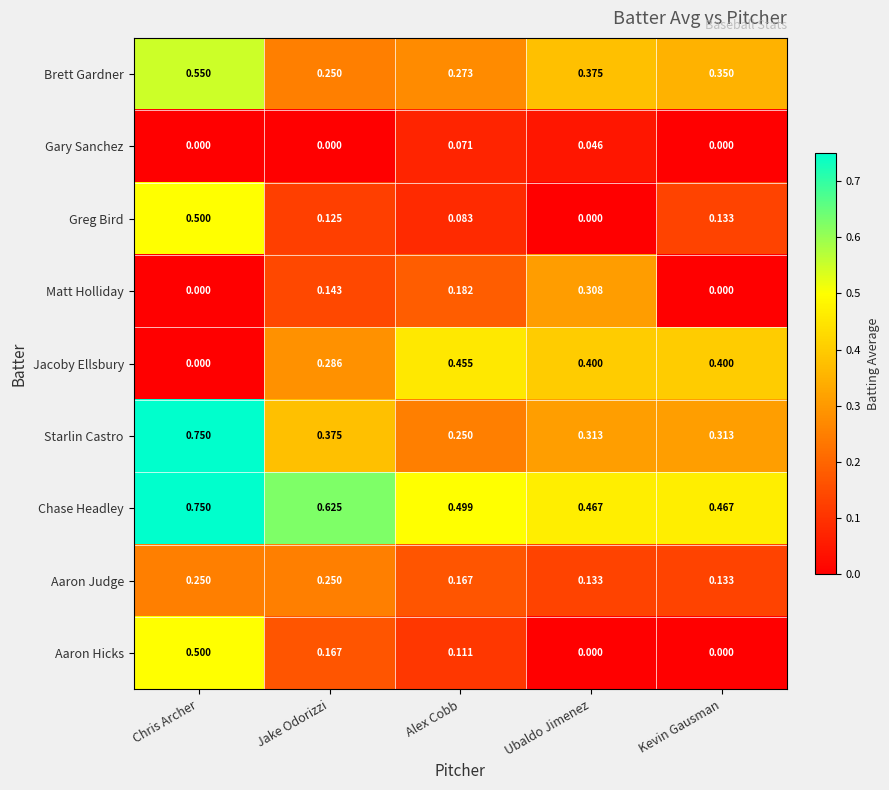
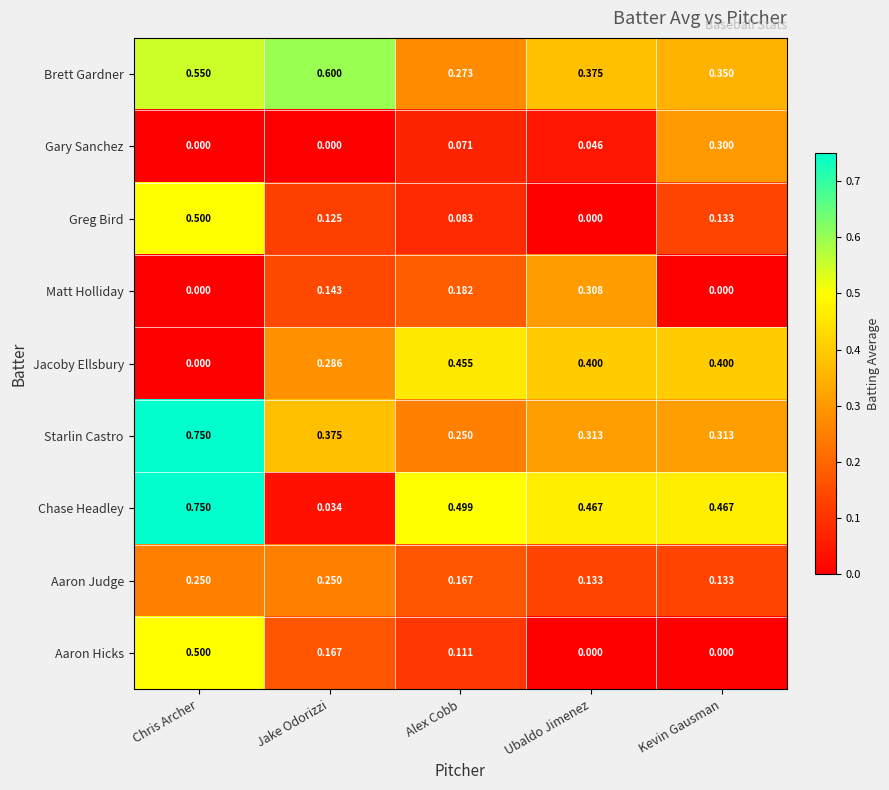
Brett Gardner, Jake Odorizzi: 0.250 -> 0.600
Gary Sanchez, Kevin Gausman: 0.000 -> 0.300
Chase Headley, Jake Odorizzi: 0.625 -> 0.034
